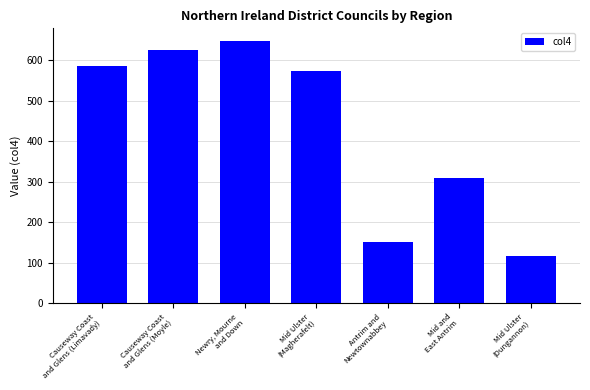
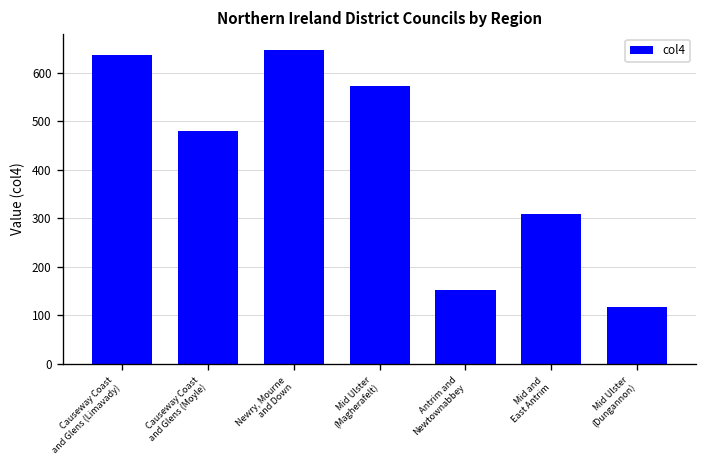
Causeway Coast and Glens (Limavady): 590 -> 640
Causeway Coast and Glens (Moyle): 630 -> 480
